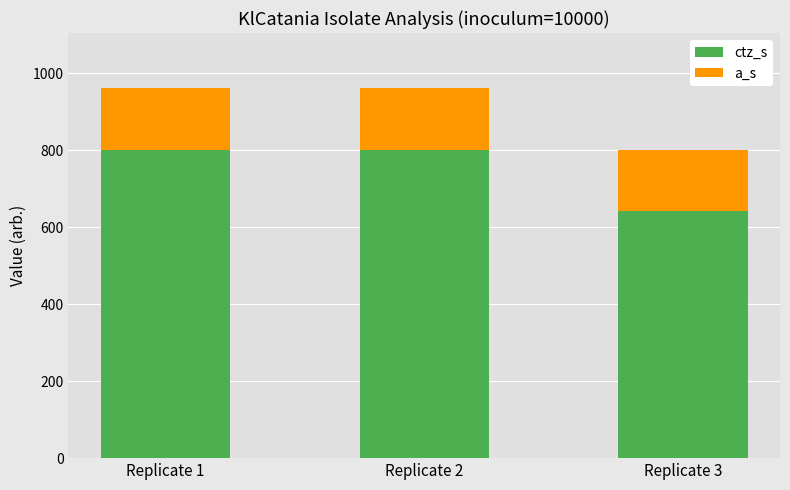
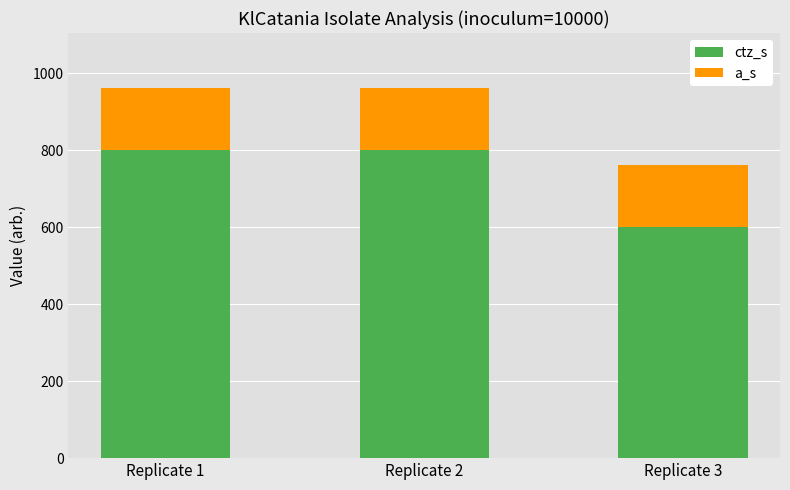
ctz_s, Replicate 3: 640 -> 600
